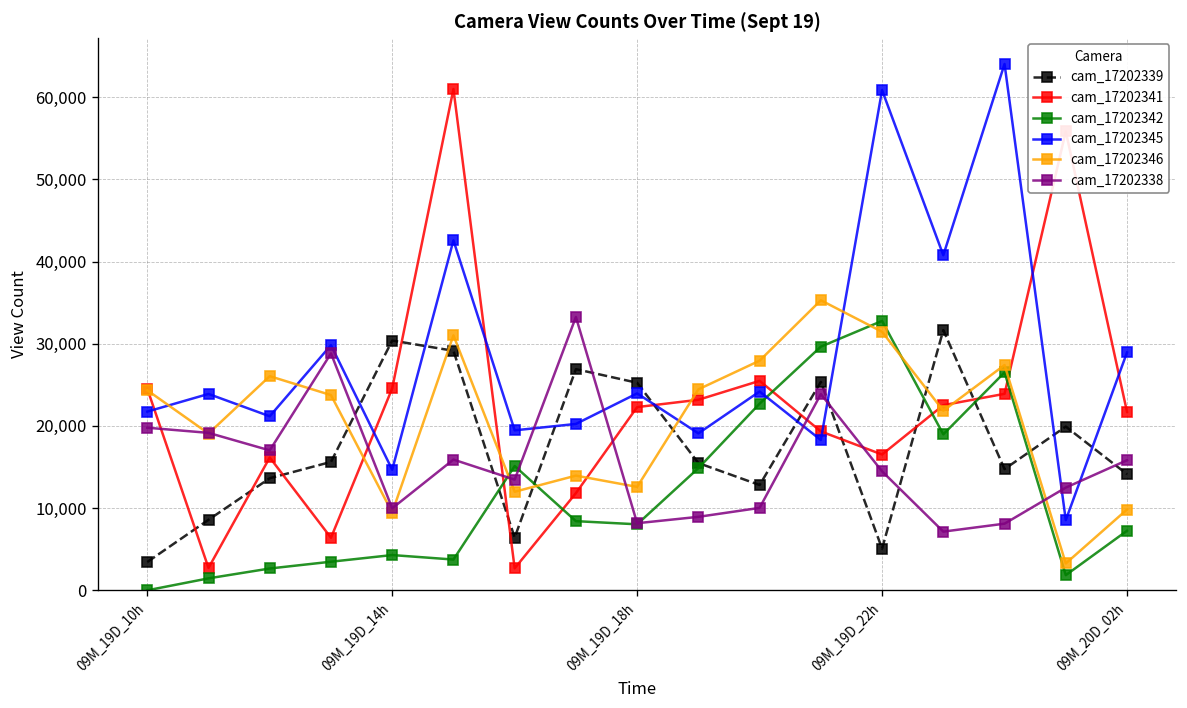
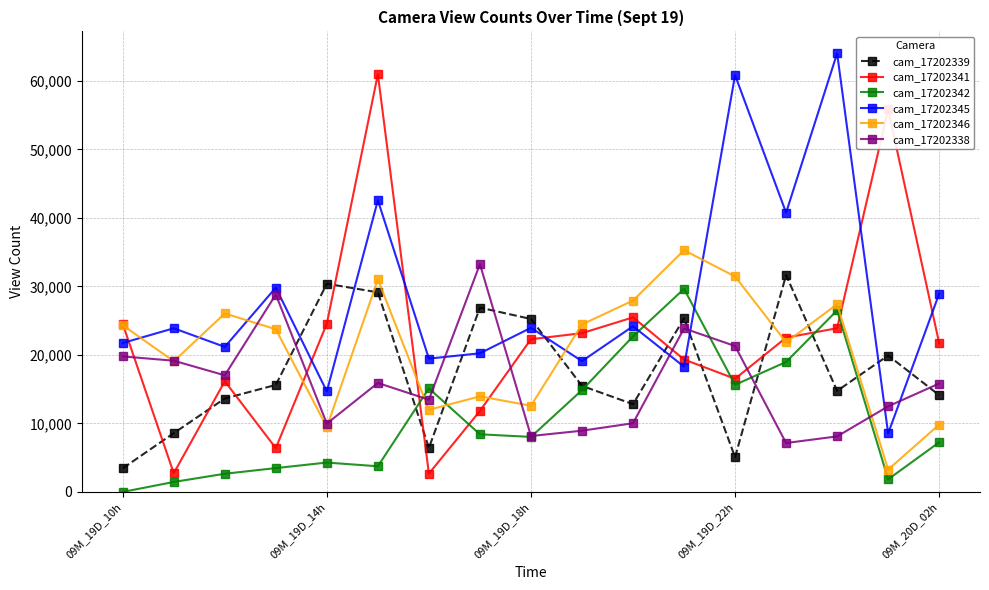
cam_17202342, 09M_19D_22h: 33,000 -> 16,000
cam_17202338, 09M_19D_22h: 14,000 -> 21,000
